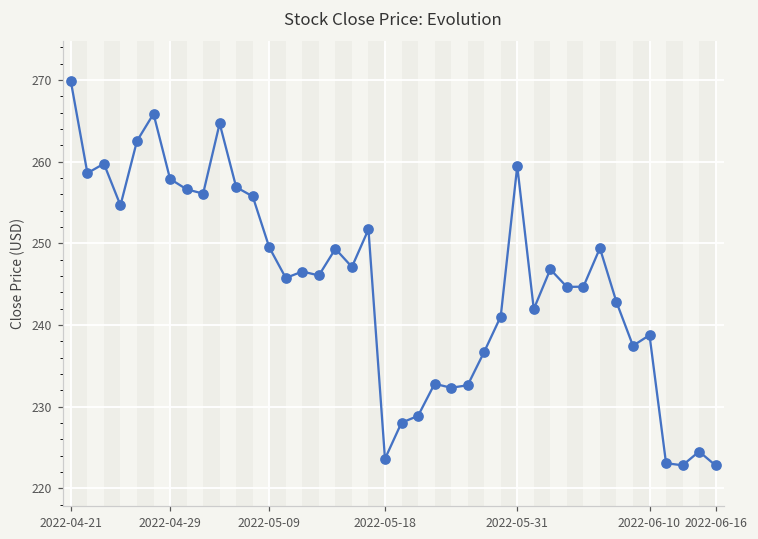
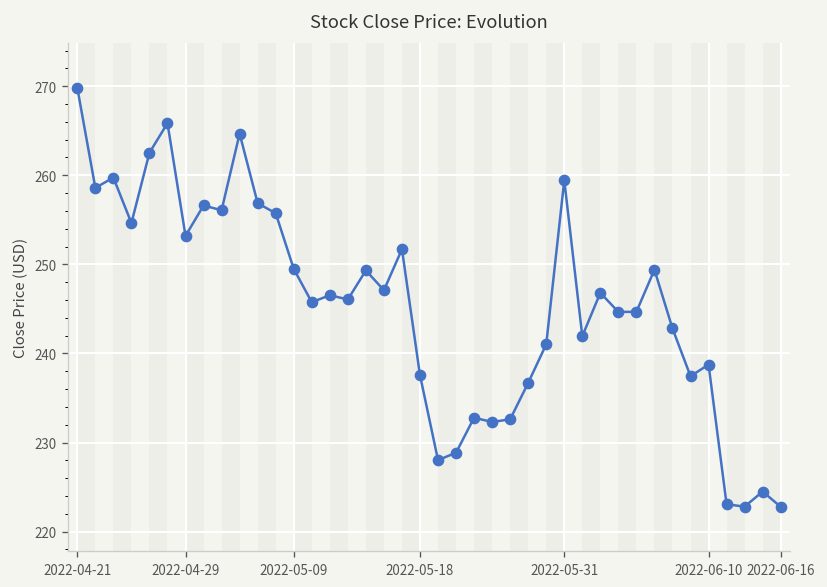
2022-04-29: 258 -> 253
2022-05-18: 224 -> 238
